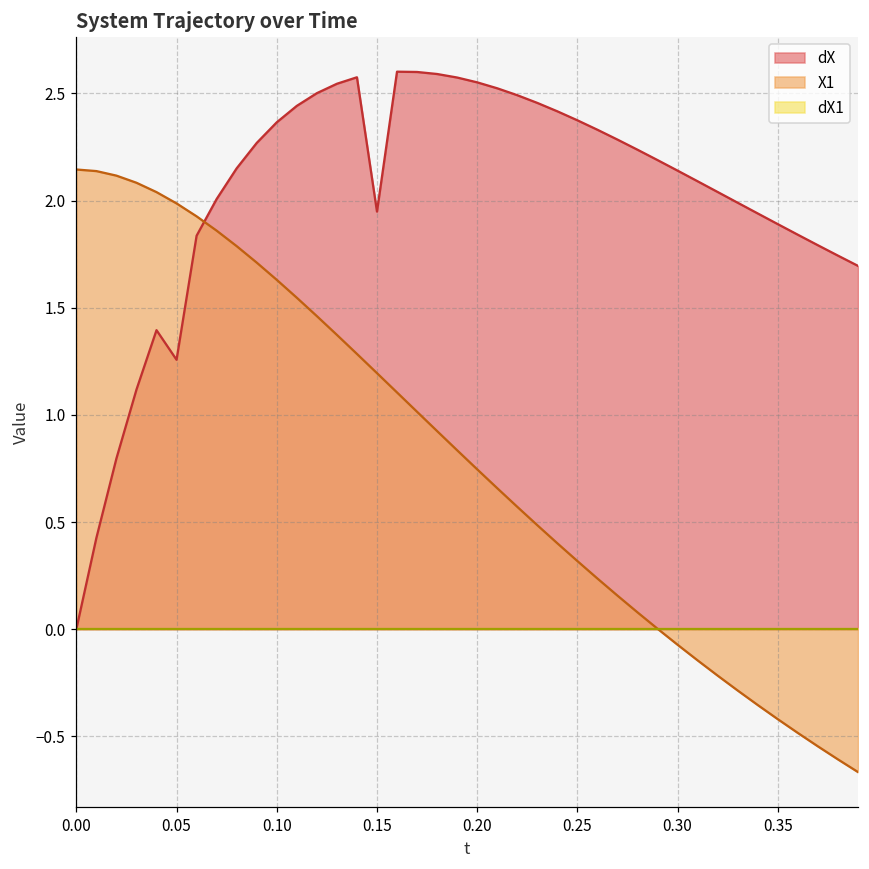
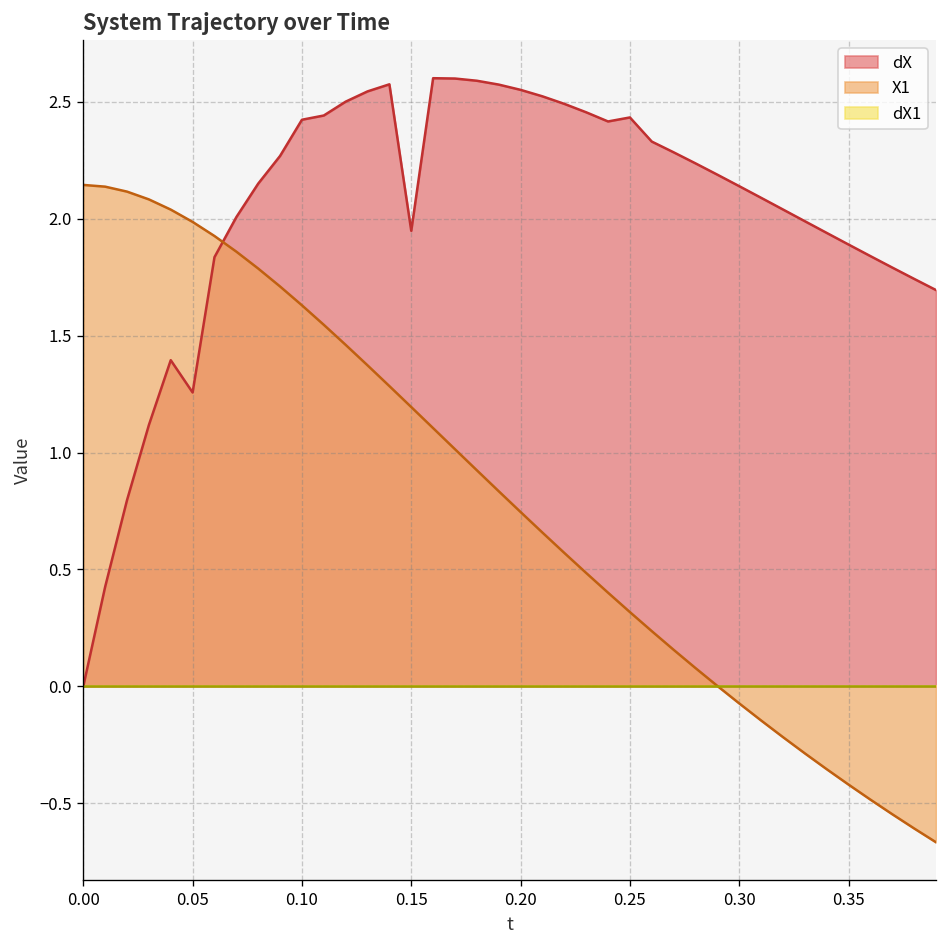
dX, 0.10: 2.37 -> 2.42
dX, 0.25: 2.37 -> 2.43
